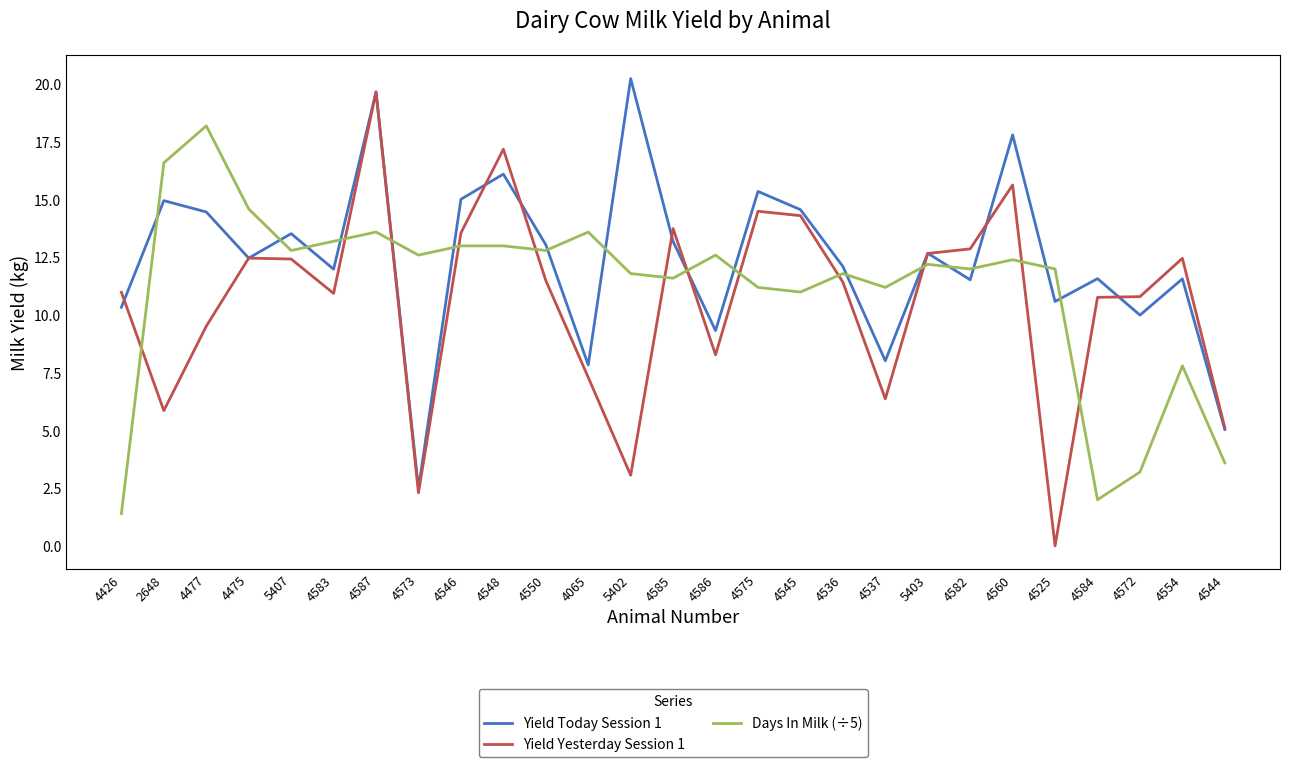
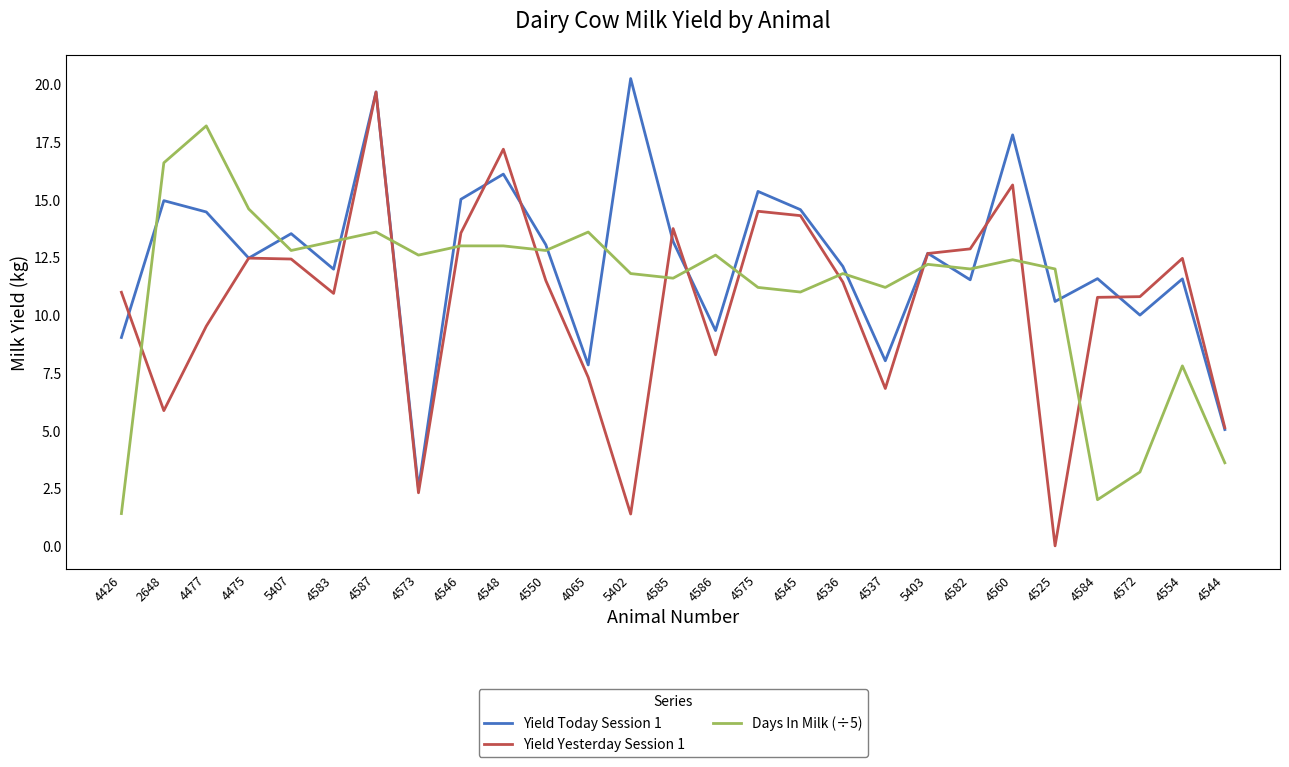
Yield Today Session 1, 4426: 10.3 -> 9.0
Yield Yesterday Session 1, 5402: 3.1 -> 1.4
Yield Yesterday Session 1, 4537: 6.4 -> 6.8
